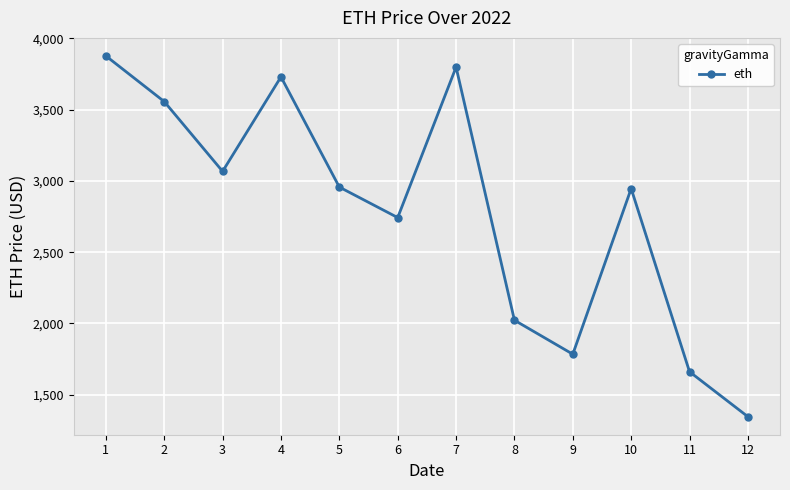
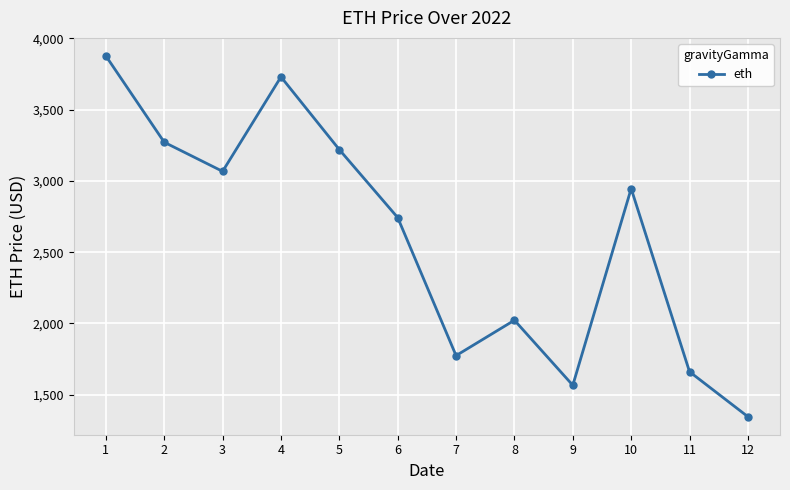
2: 3,560 -> 3,270
5: 2,960 -> 3,220
7: 3,800 -> 1,770
9: 1,780 -> 1,570
